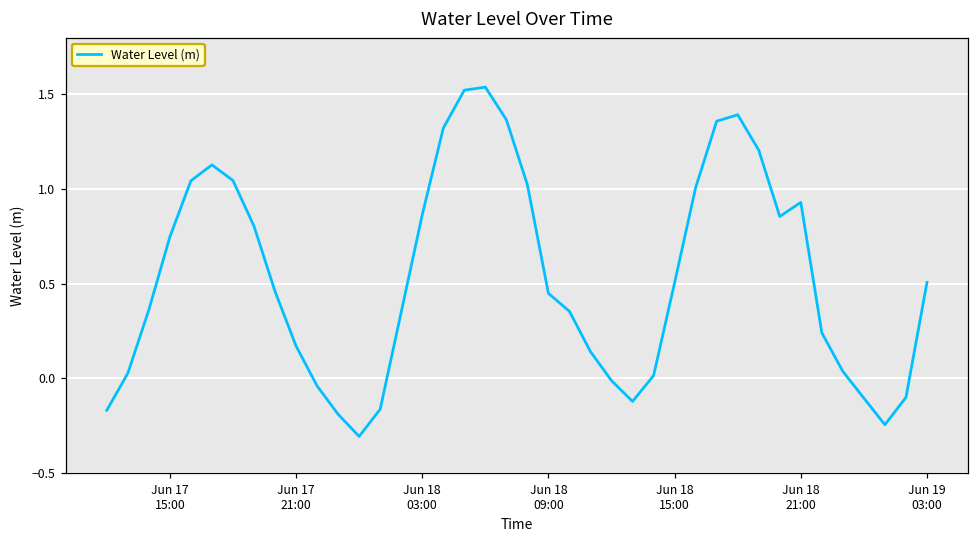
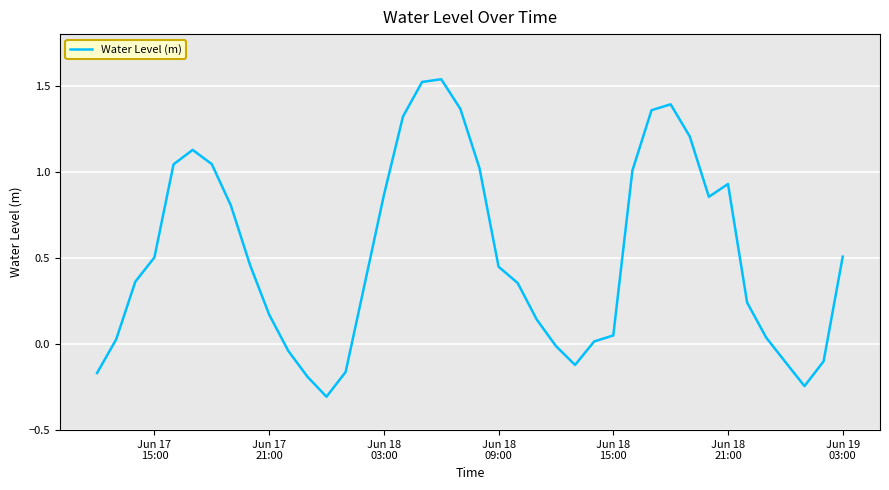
Jun 17 15:00: 0.75 -> 0.50
Jun 18 15:00: 0.51 -> 0.05
